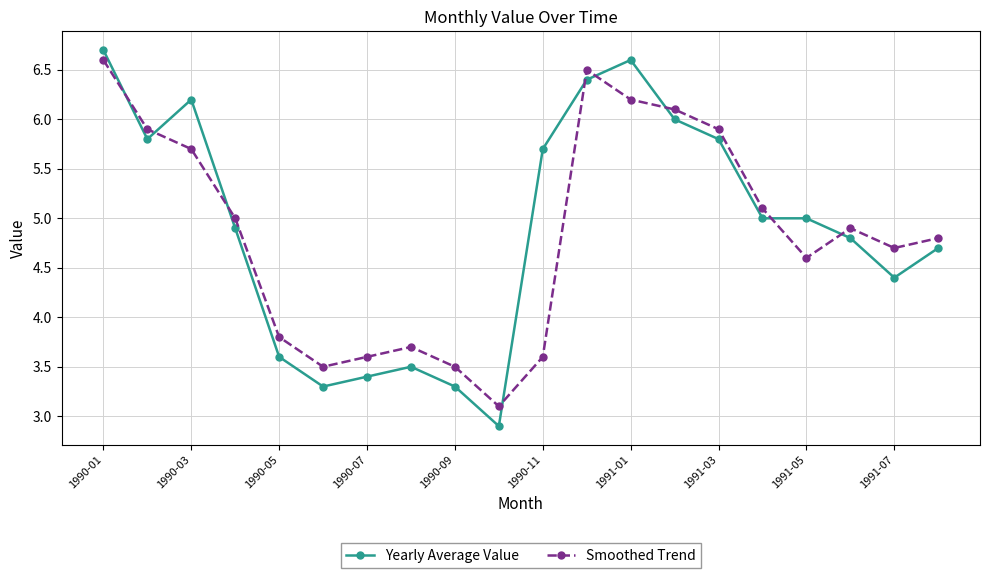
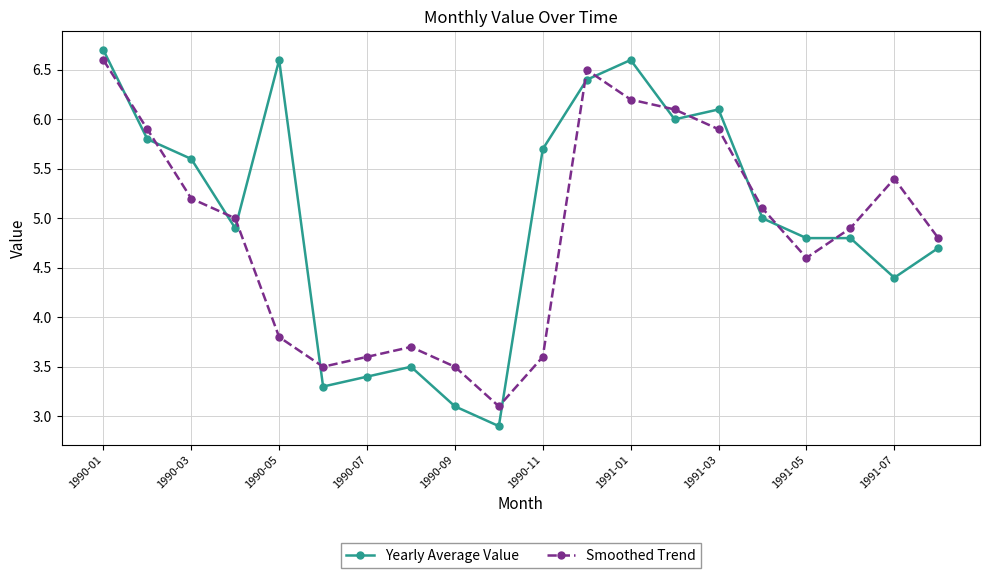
Yearly Average Value, 1990-03: 6.2 -> 5.6
Smoothed Trend, 1990-03: 5.7 -> 5.2
Yearly Average Value, 1990-05: 3.6 -> 6.6
Yearly Average Value, 1990-09: 3.3 -> 3.1
Yearly Average Value, 1991-03: 5.8 -> 6.1
Yearly Average Value, 1991-05: 5.0 -> 4.8
Smoothed Trend, 1991-07: 4.7 -> 5.4
